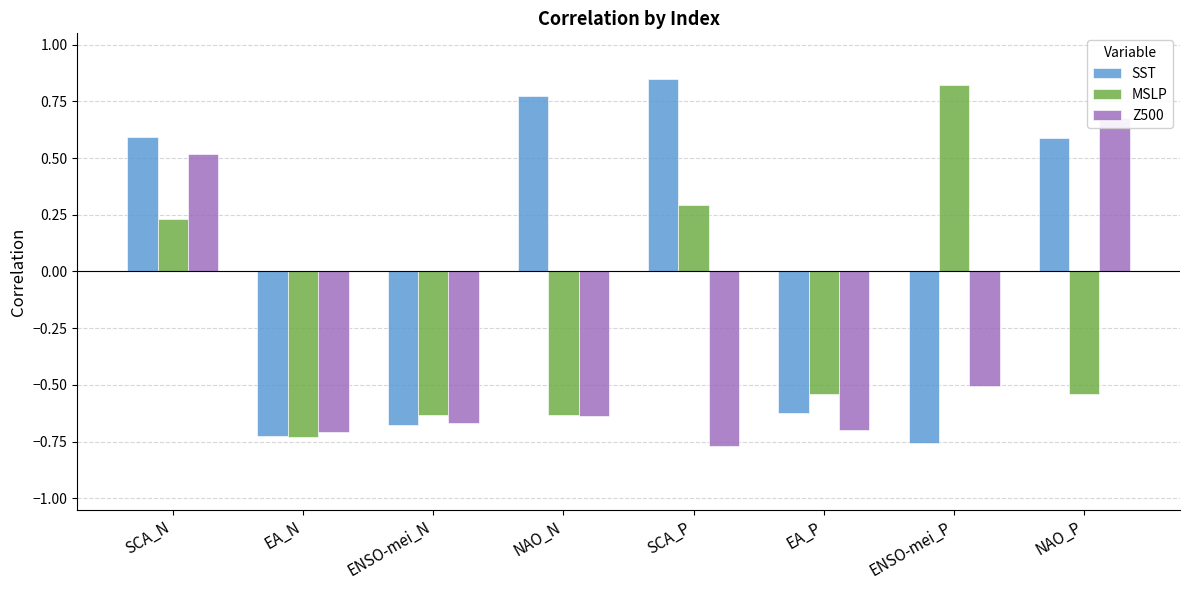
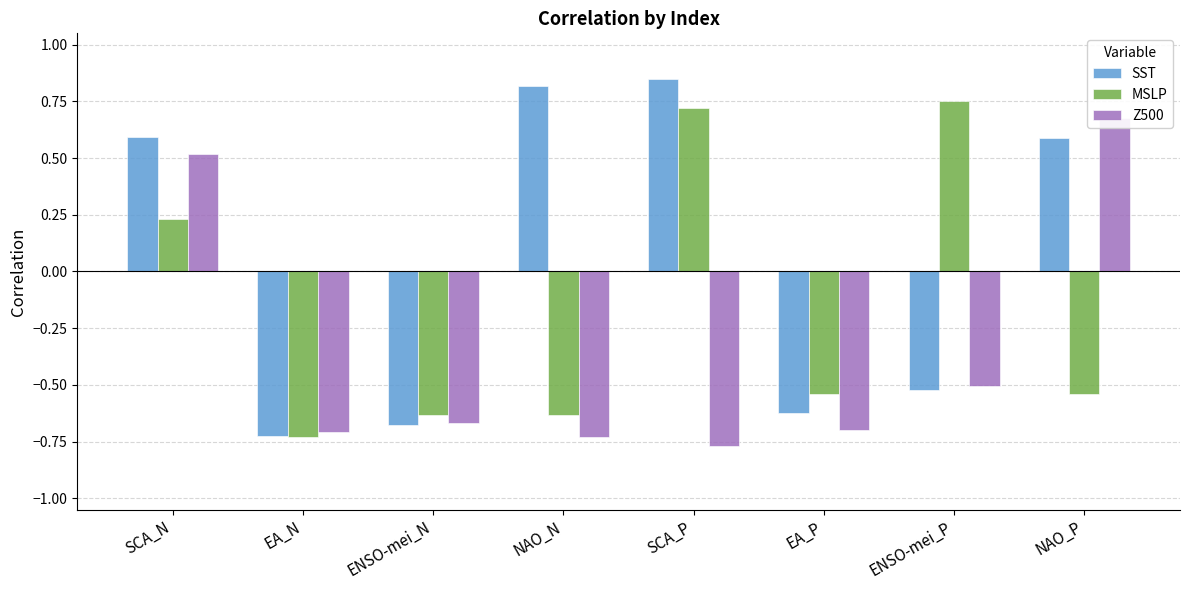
SST, NAO_N: 0.77 -> 0.82
Z500, NAO_N: -0.64 -> -0.73
MSLP, SCA_P: 0.29 -> 0.72
SST, ENSO-mei_P: -0.76 -> -0.52
MSLP, ENSO-mei_P: 0.82 -> 0.75
